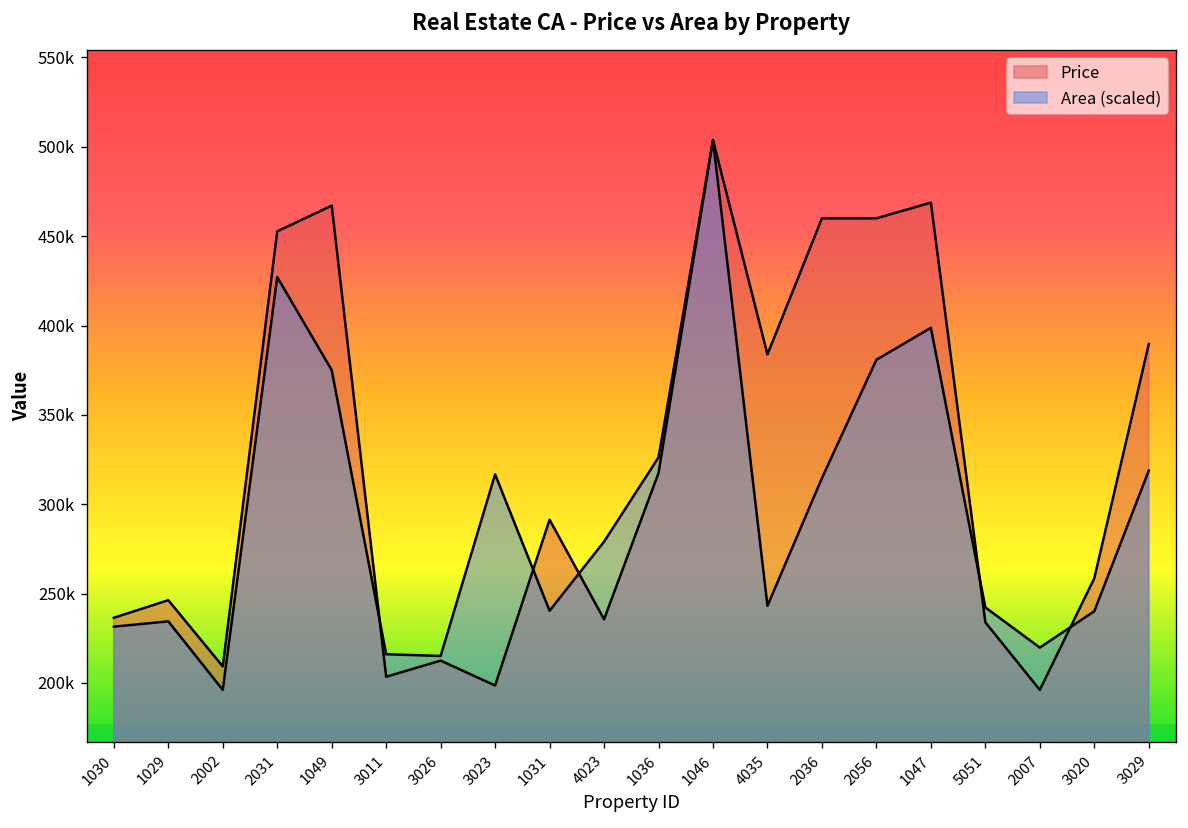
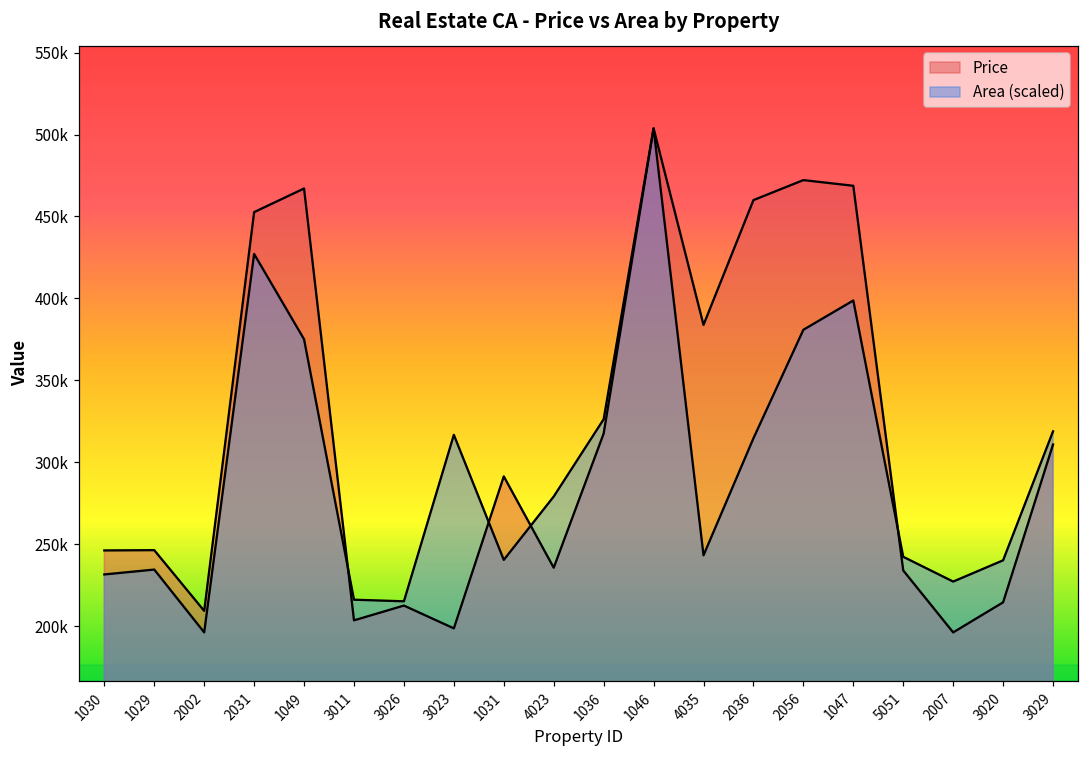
Price, 1030: 236000 -> 246000
Price, 2056: 460000 -> 472000
Area (scaled), 2007: 220000 -> 227000
Price, 3020: 259000 -> 214000
Price, 3029: 390000 -> 311000
